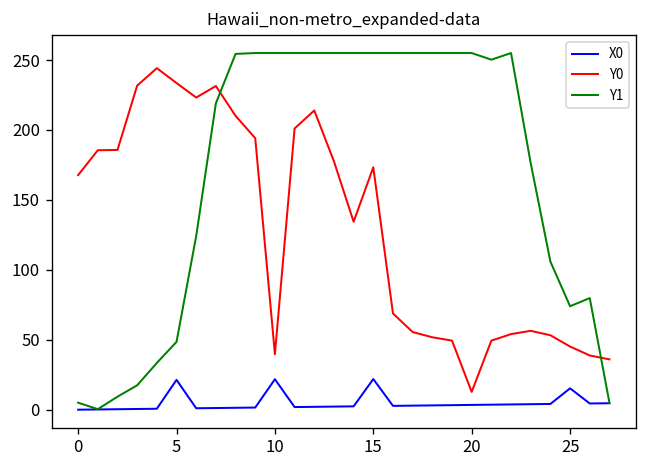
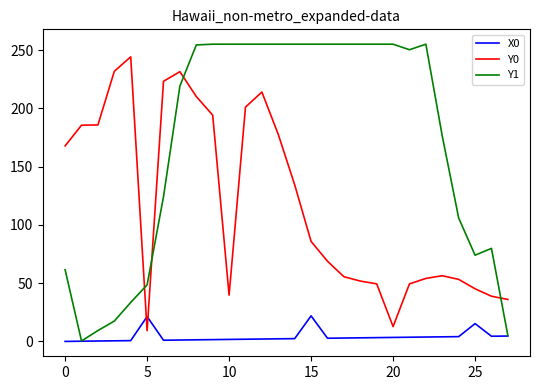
Y1, 0: 5 -> 62
Y0, 5: 234 -> 9
X0, 10: 22 -> 2
Y0, 15: 173 -> 86
